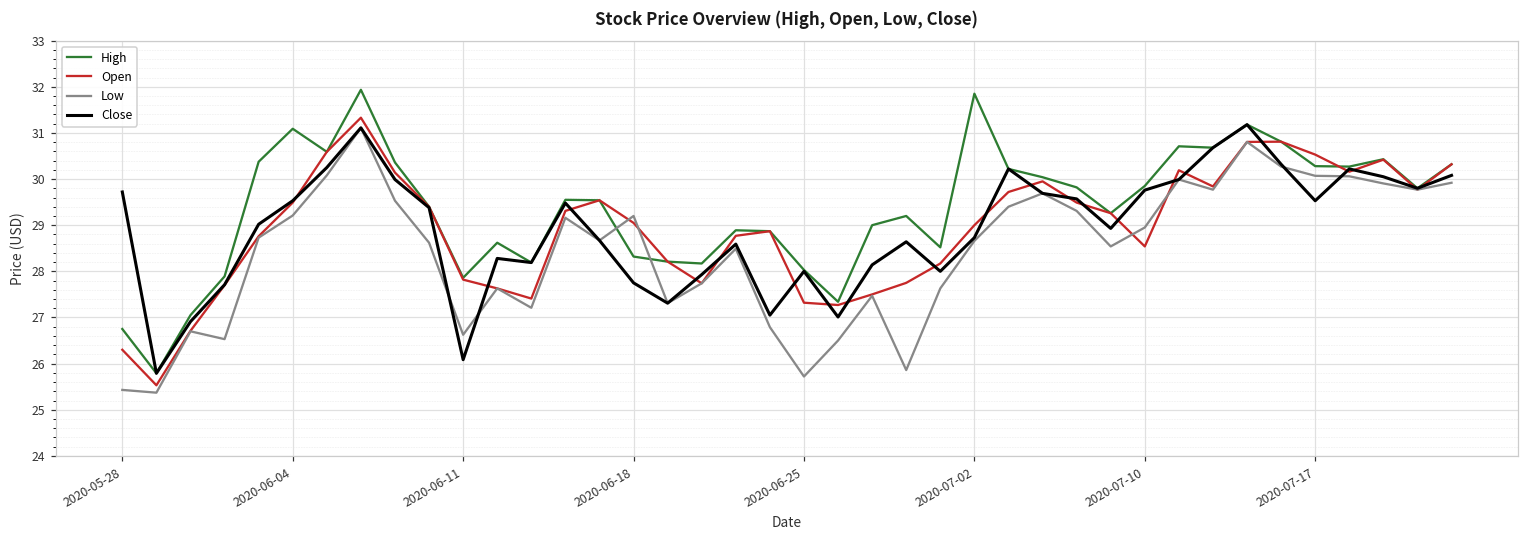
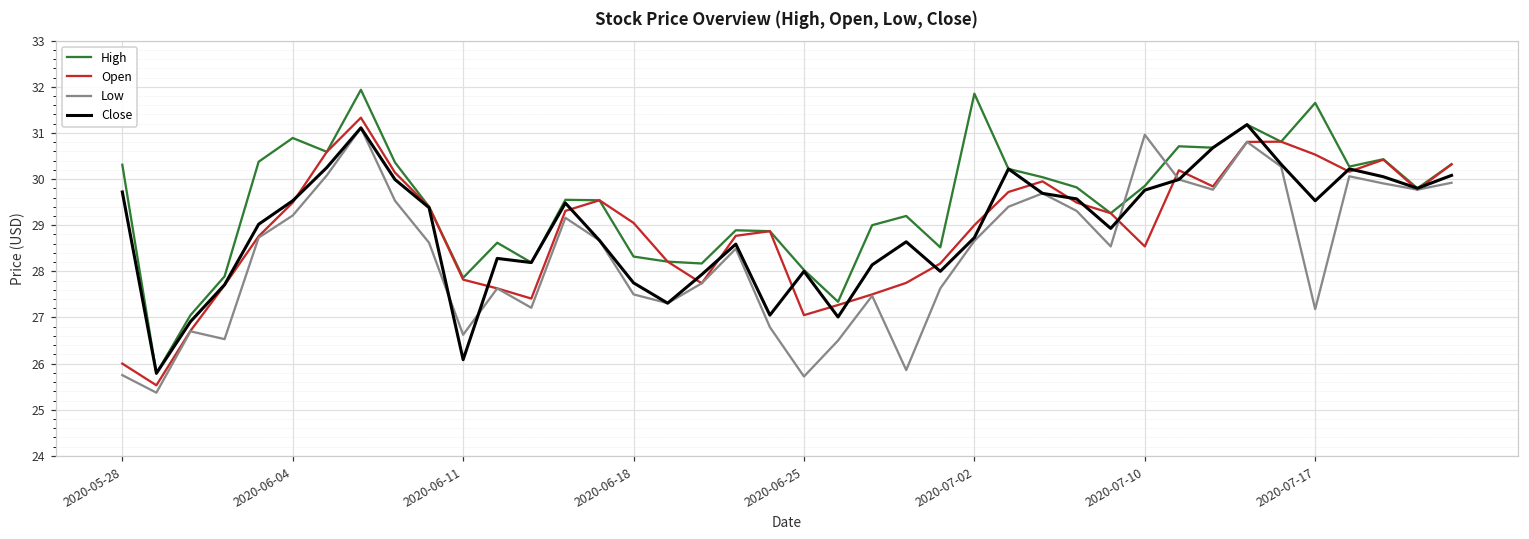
High, 2020-05-28: 26.8 -> 30.3
Open, 2020-05-28: 26.3 -> 26.0
Low, 2020-05-28: 25.4 -> 25.8
High, 2020-06-04: 31.1 -> 30.9
Low, 2020-06-18: 29.2 -> 27.5
Open, 2020-06-25: 27.3 -> 27.1
Low, 2020-07-10: 29.0 -> 31.0
High, 2020-07-17: 30.3 -> 31.7
Low, 2020-07-17: 30.1 -> 27.2
